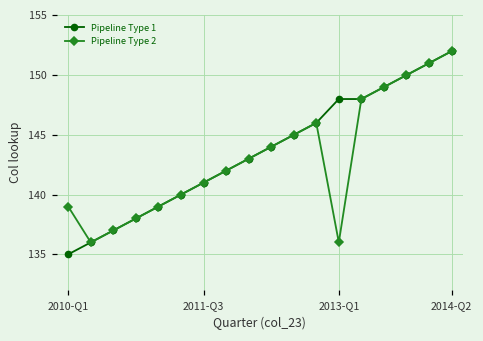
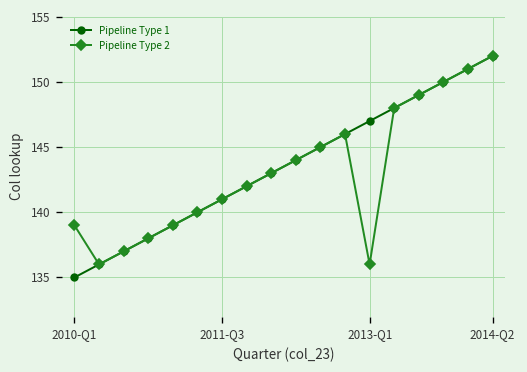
Pipeline Type 1, 2013-Q1: 148 -> 147
